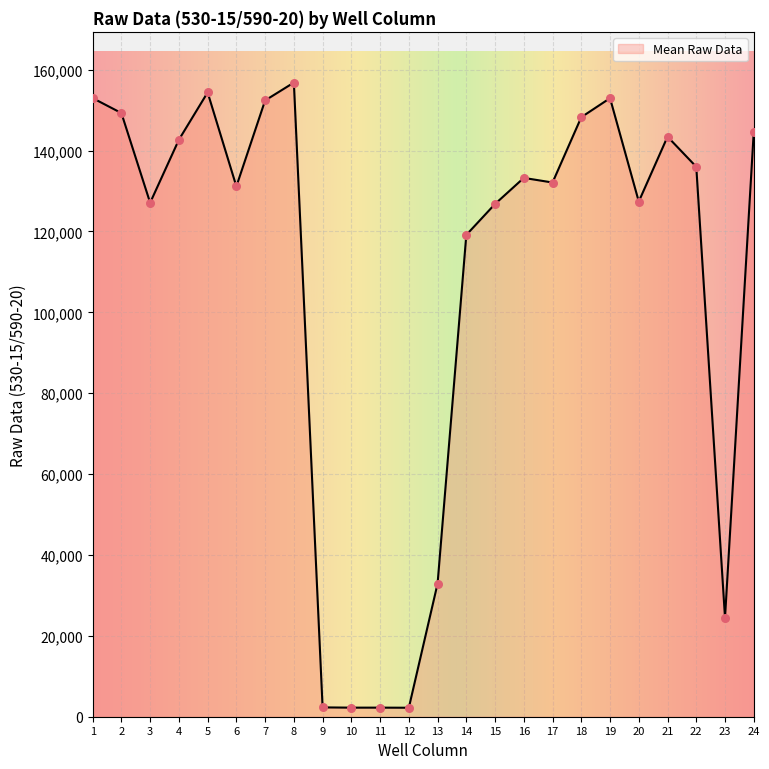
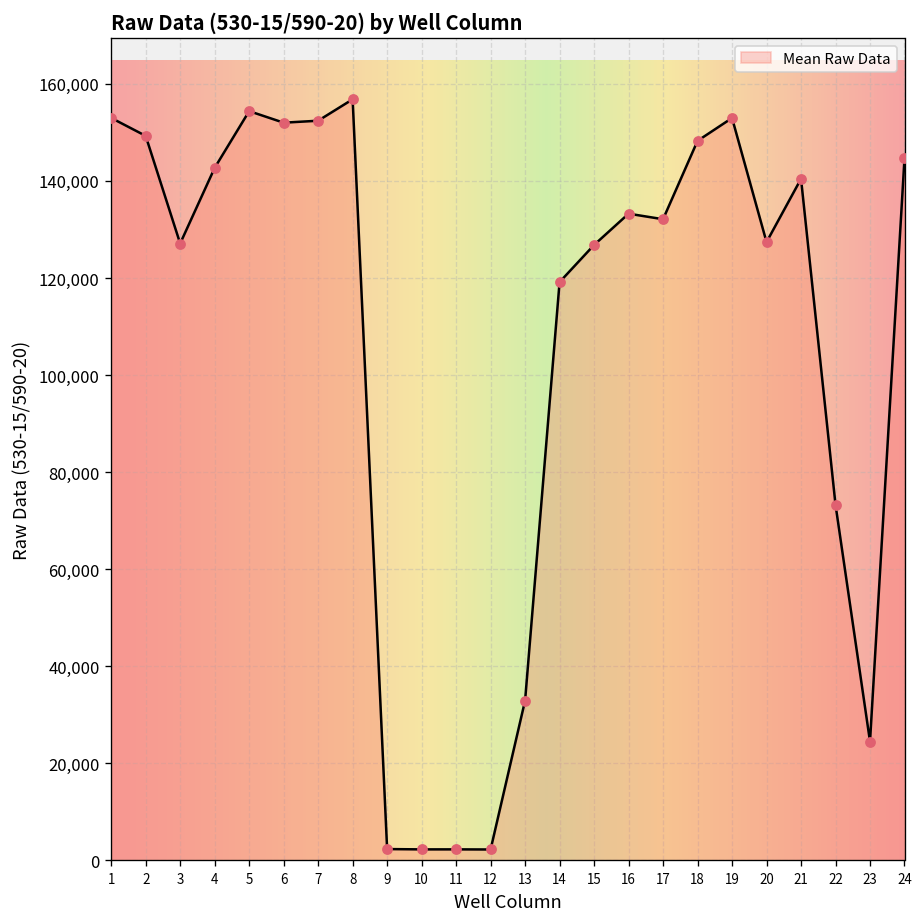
6: 131,000 -> 152,000
21: 143,000 -> 140,000
22: 136,000 -> 73,000
